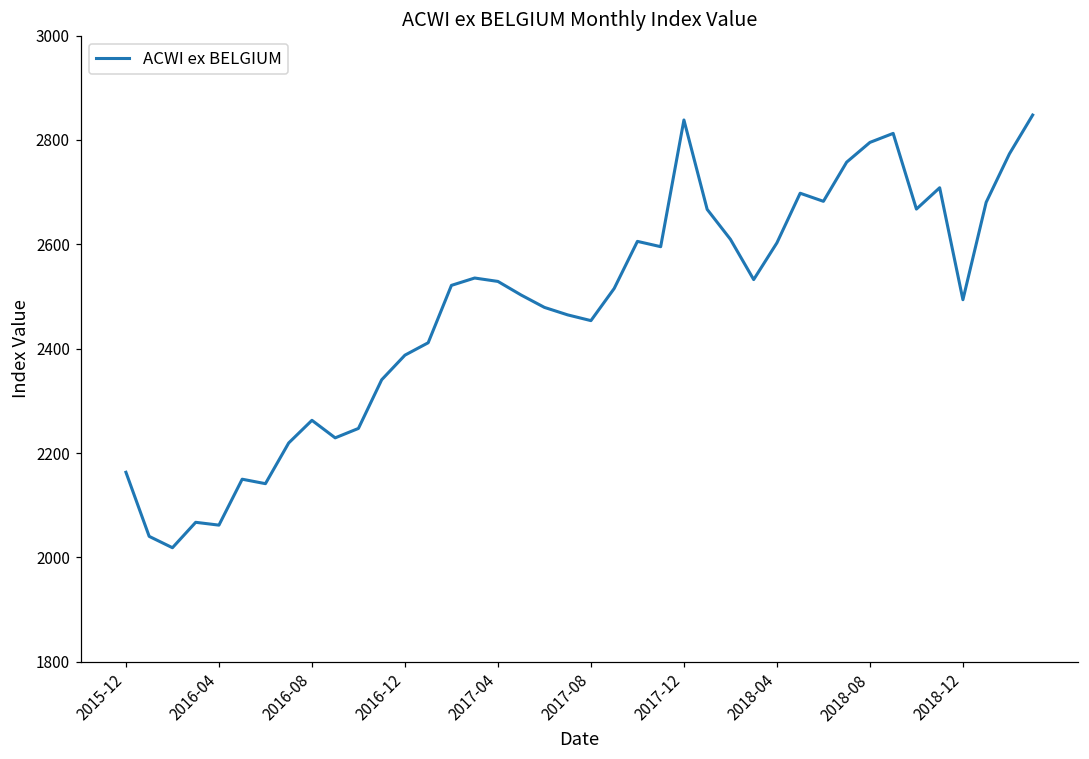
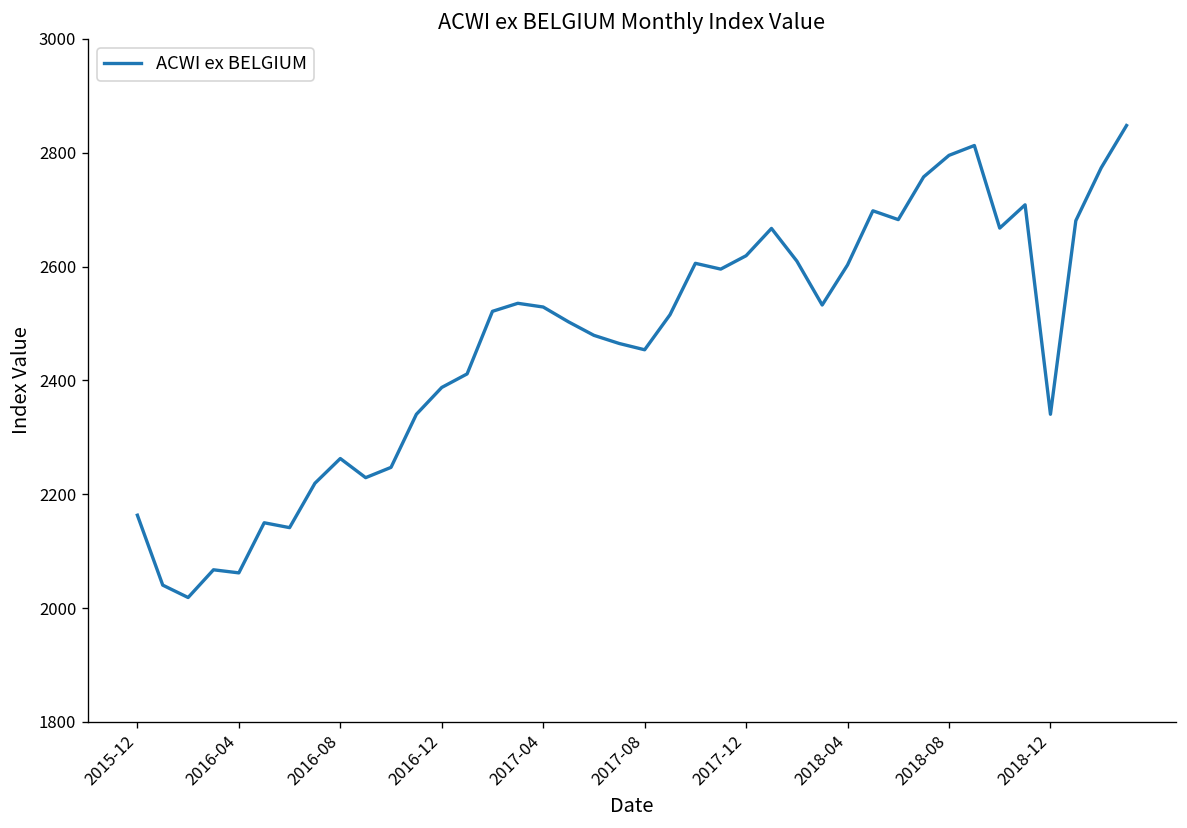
2017-12: 2840 -> 2620
2018-12: 2490 -> 2340
